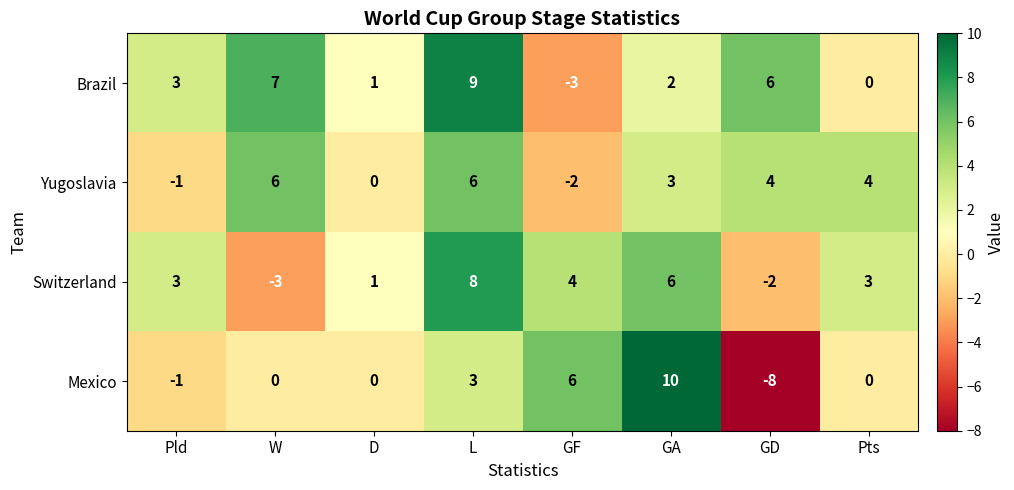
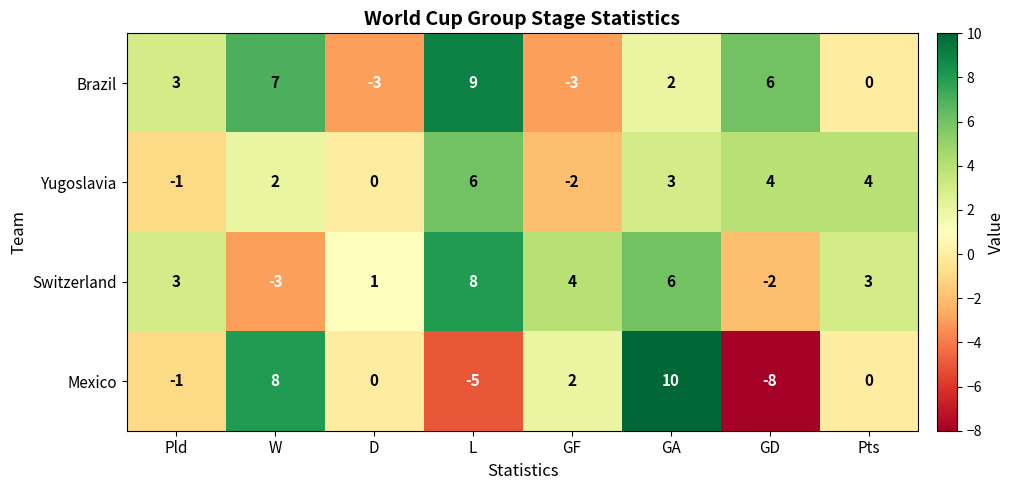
Brazil, D: 1 -> -3
Yugoslavia, W: 6 -> 2
Mexico, W: 0 -> 8
Mexico, L: 3 -> -5
Mexico, GF: 6 -> 2
